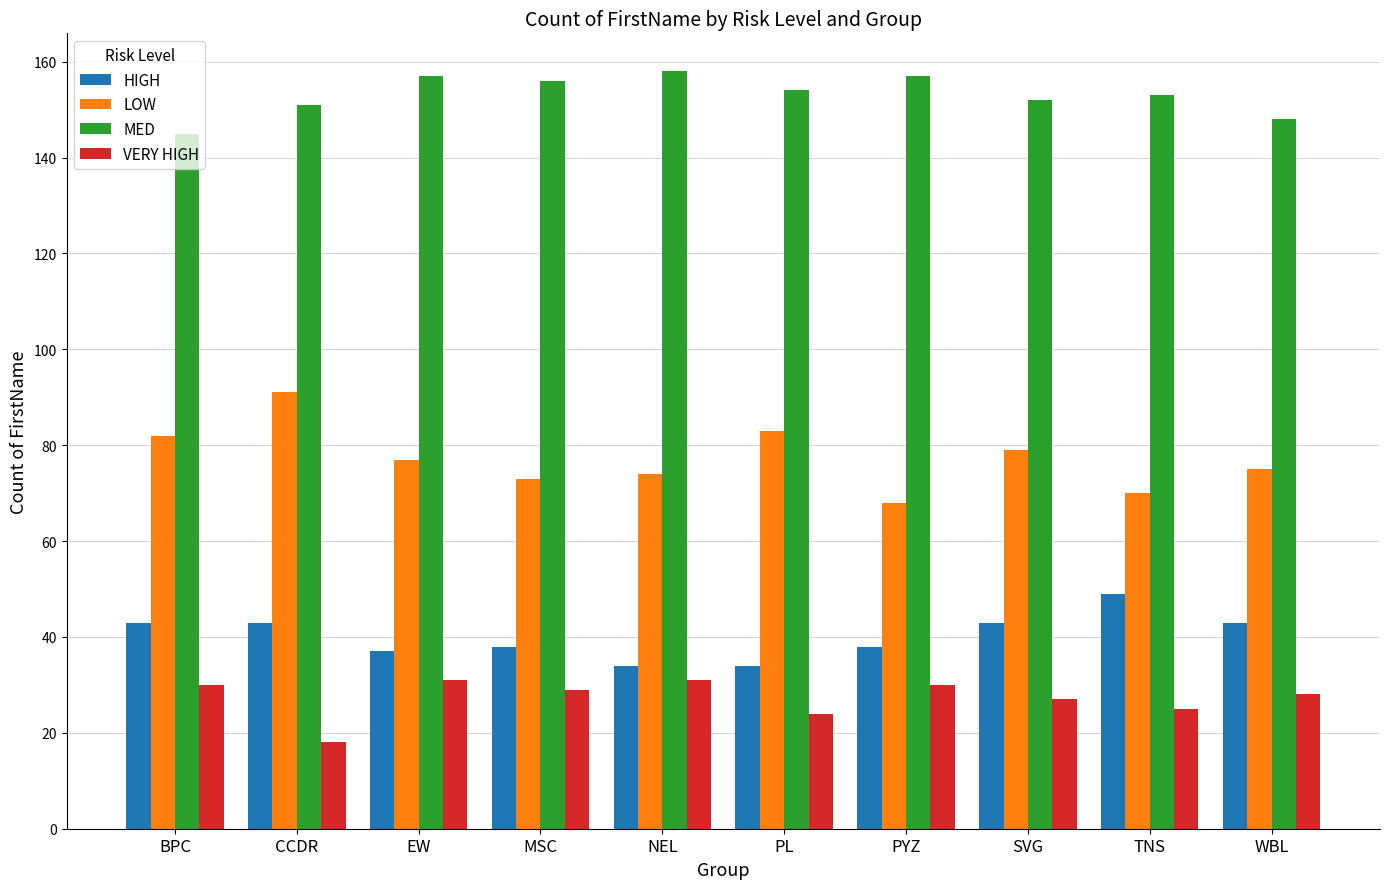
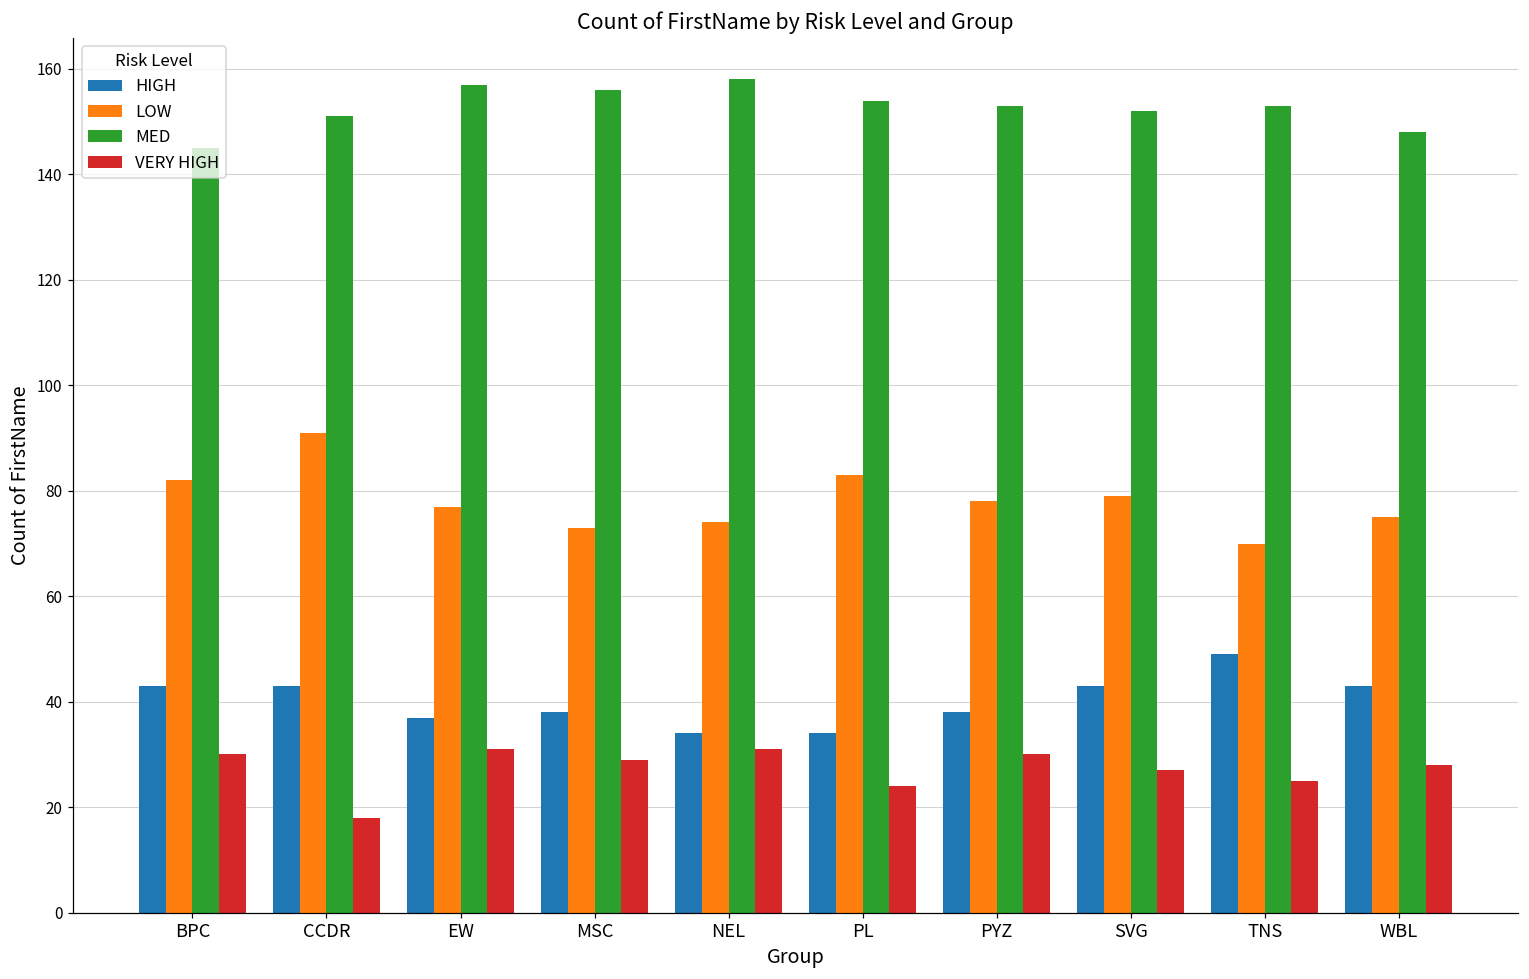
LOW, PYZ: 68 -> 78
MED, PYZ: 157 -> 153
